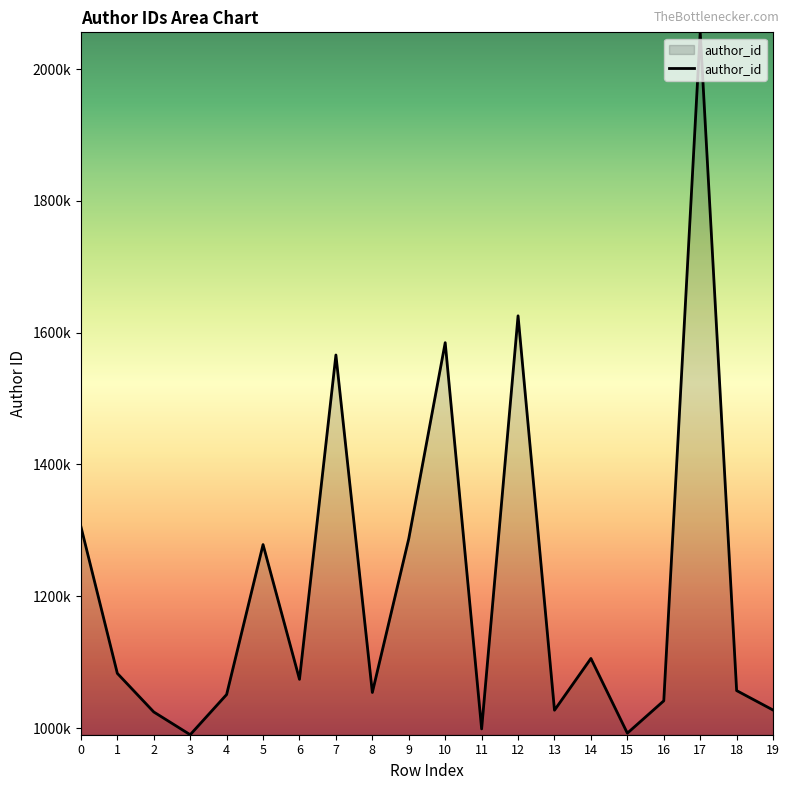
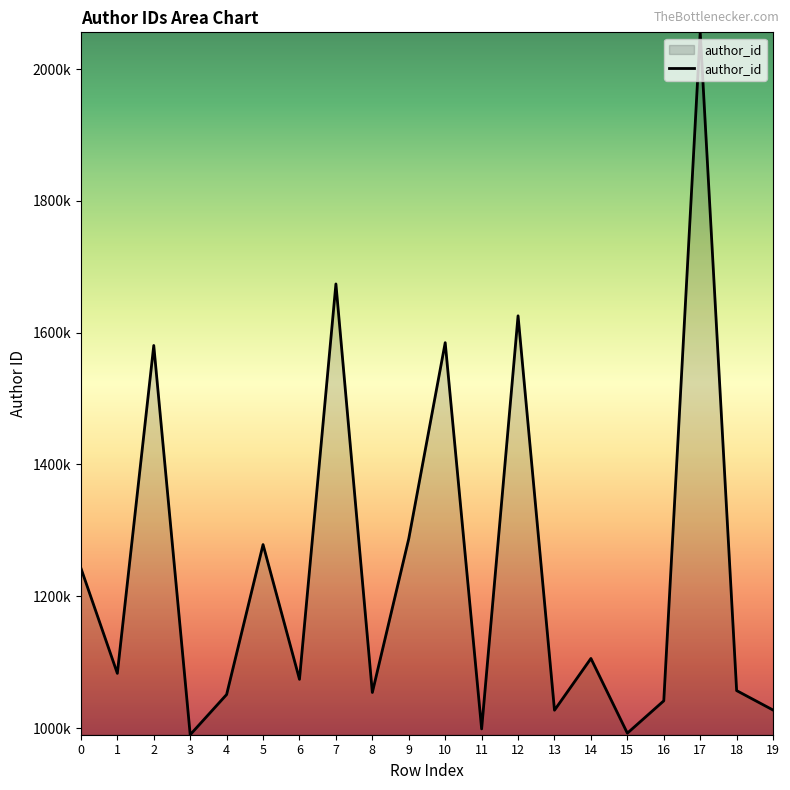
0: 1310000 -> 1240000
2: 1020000 -> 1580000
7: 1570000 -> 1670000
